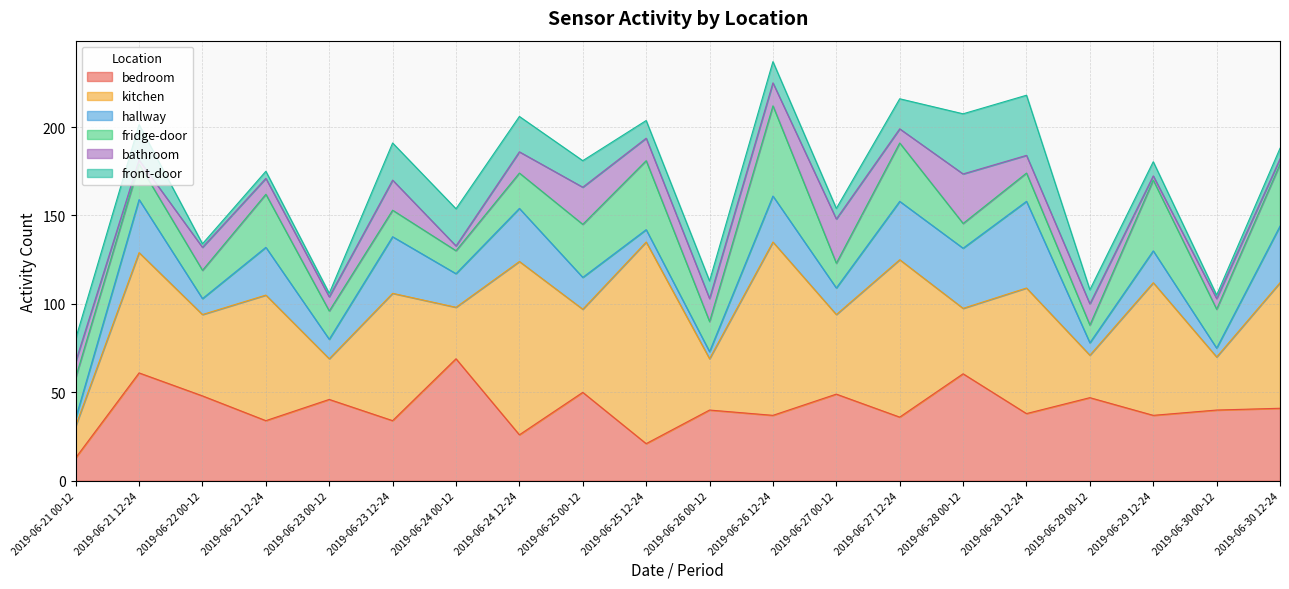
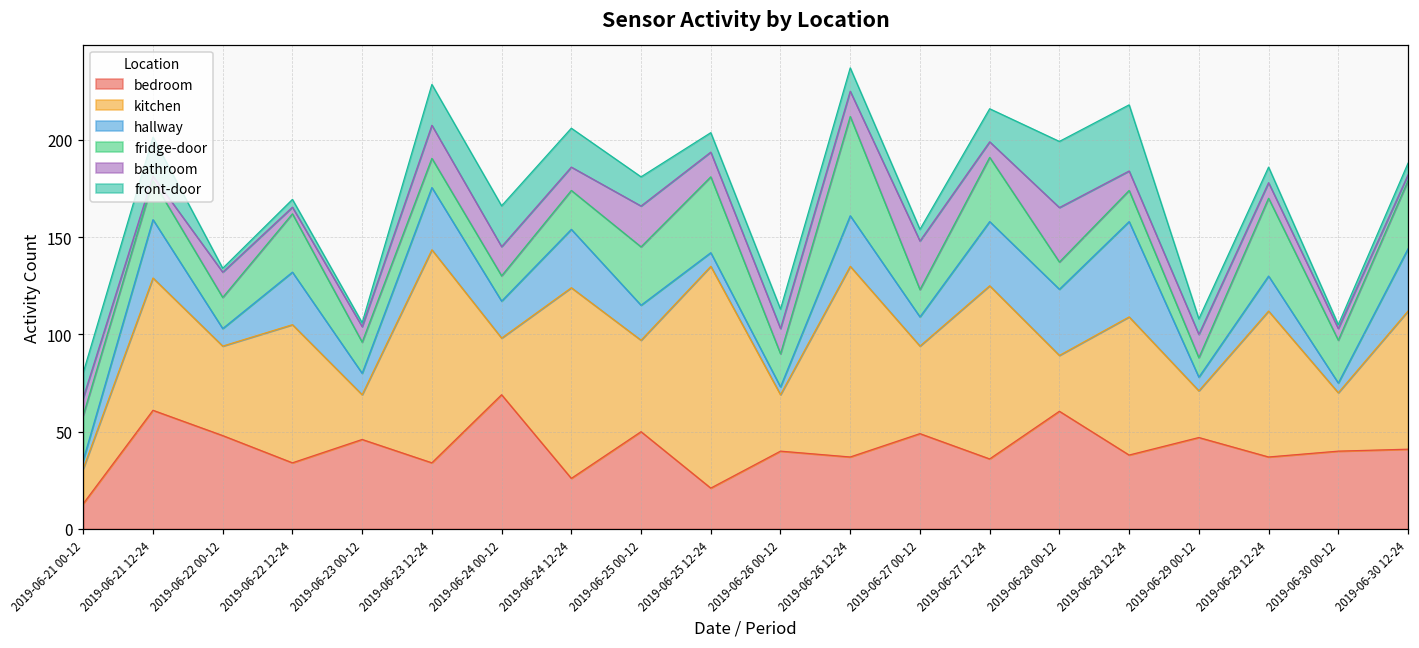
bathroom, 2019-06-22 12-24: 9 -> 3
kitchen, 2019-06-23 12-24: 72 -> 110
bathroom, 2019-06-24 00-12: 3 -> 15
kitchen, 2019-06-28 00-12: 37 -> 29
bathroom, 2019-06-29 12-24: 2 -> 8
